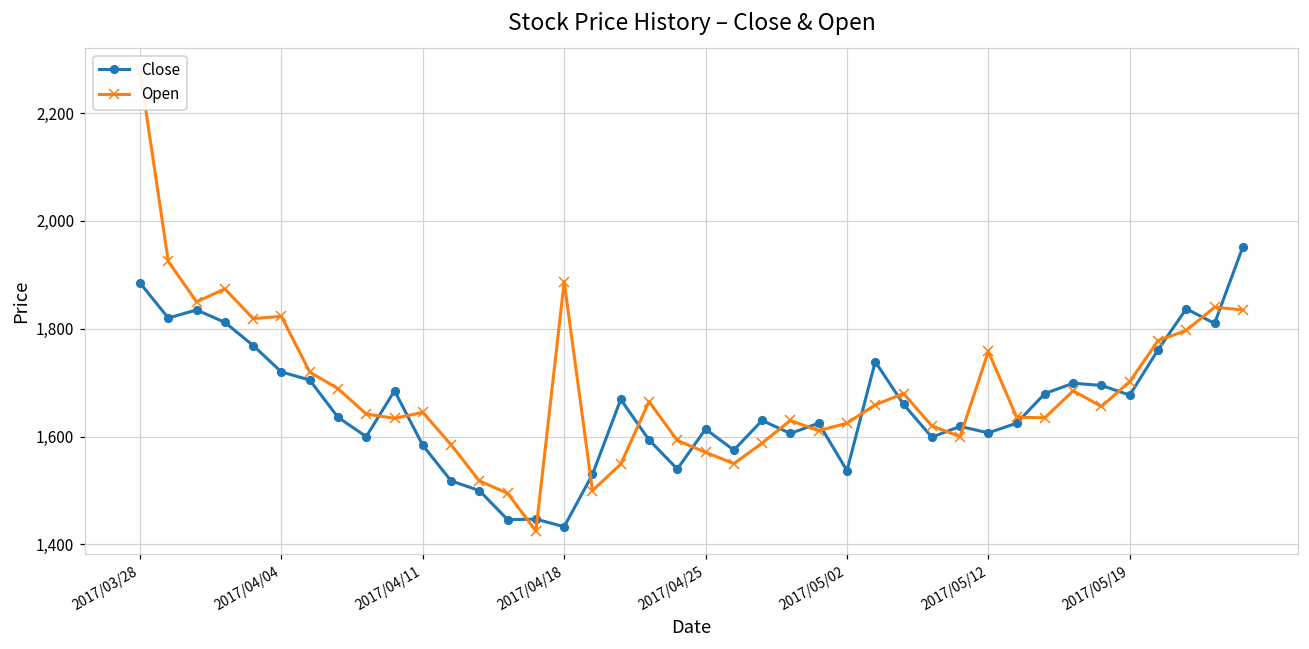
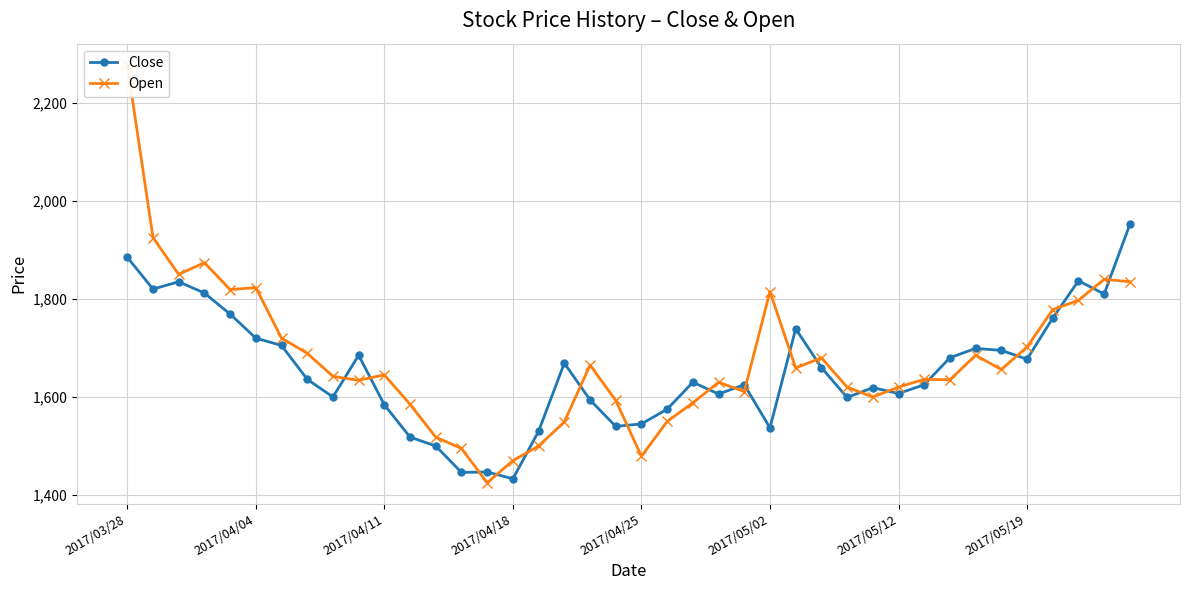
Open, 2017/04/18: 1,890 -> 1,470
Close, 2017/04/25: 1,610 -> 1,550
Open, 2017/04/25: 1,570 -> 1,480
Open, 2017/05/02: 1,630 -> 1,820
Open, 2017/05/12: 1,760 -> 1,620
